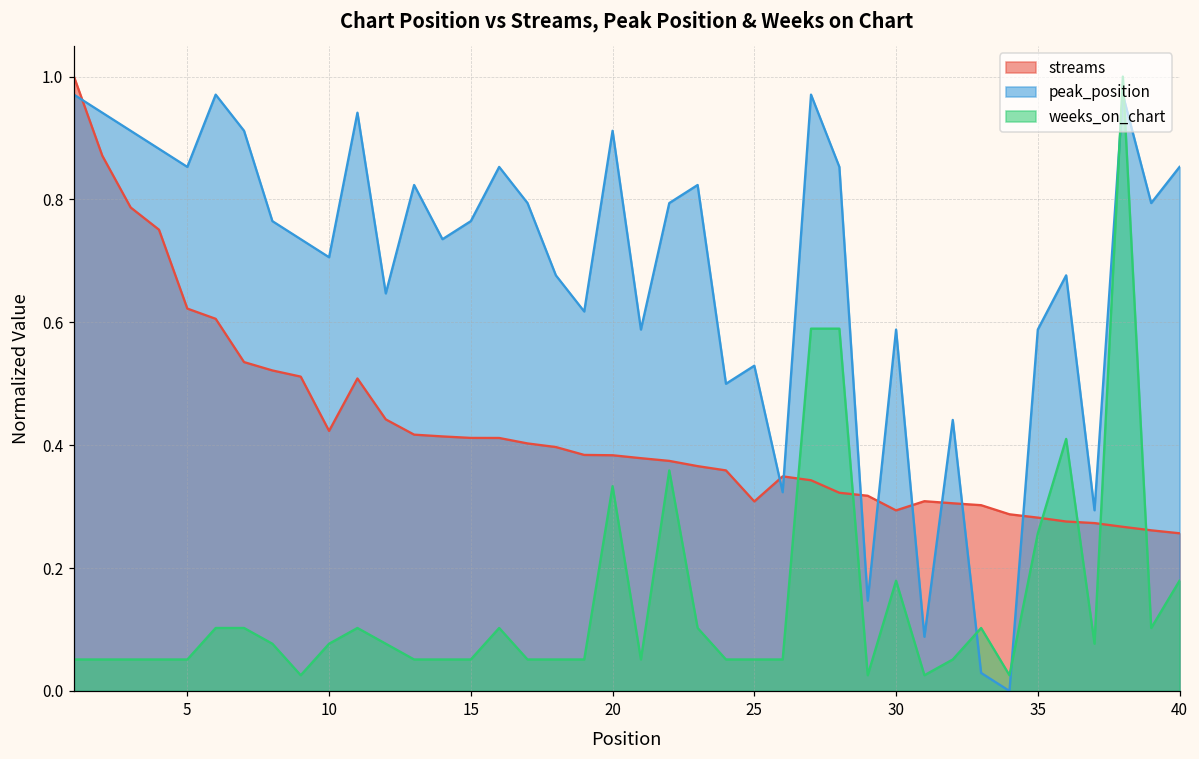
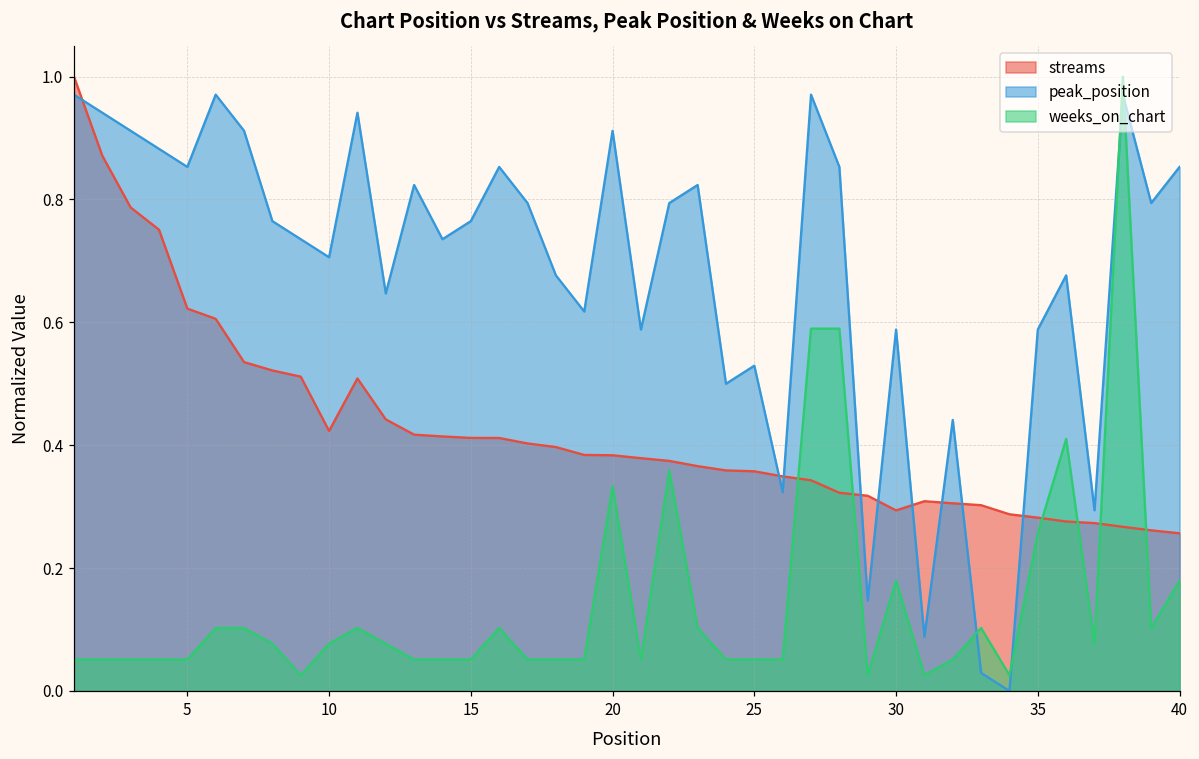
streams, 25: 0.31 -> 0.36
